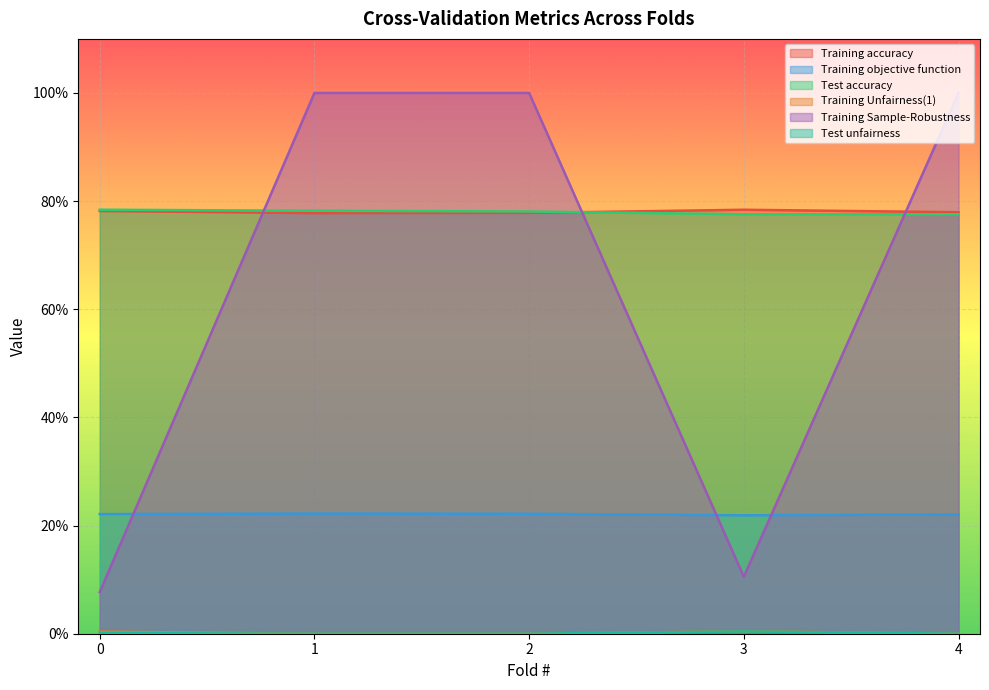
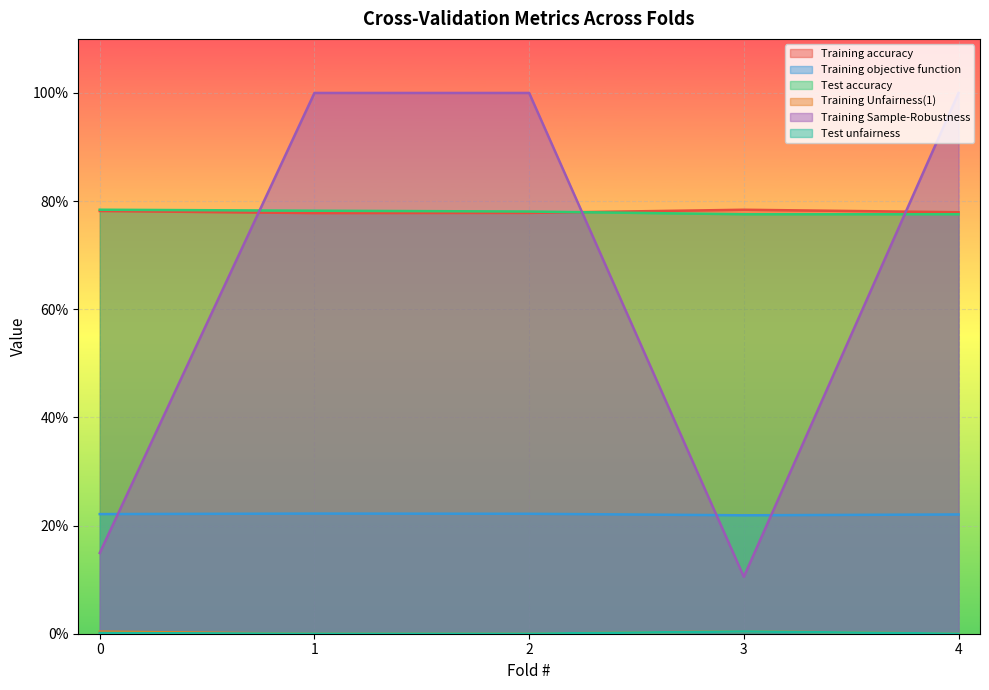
Training Sample-Robustness, 0: 8% -> 15%
